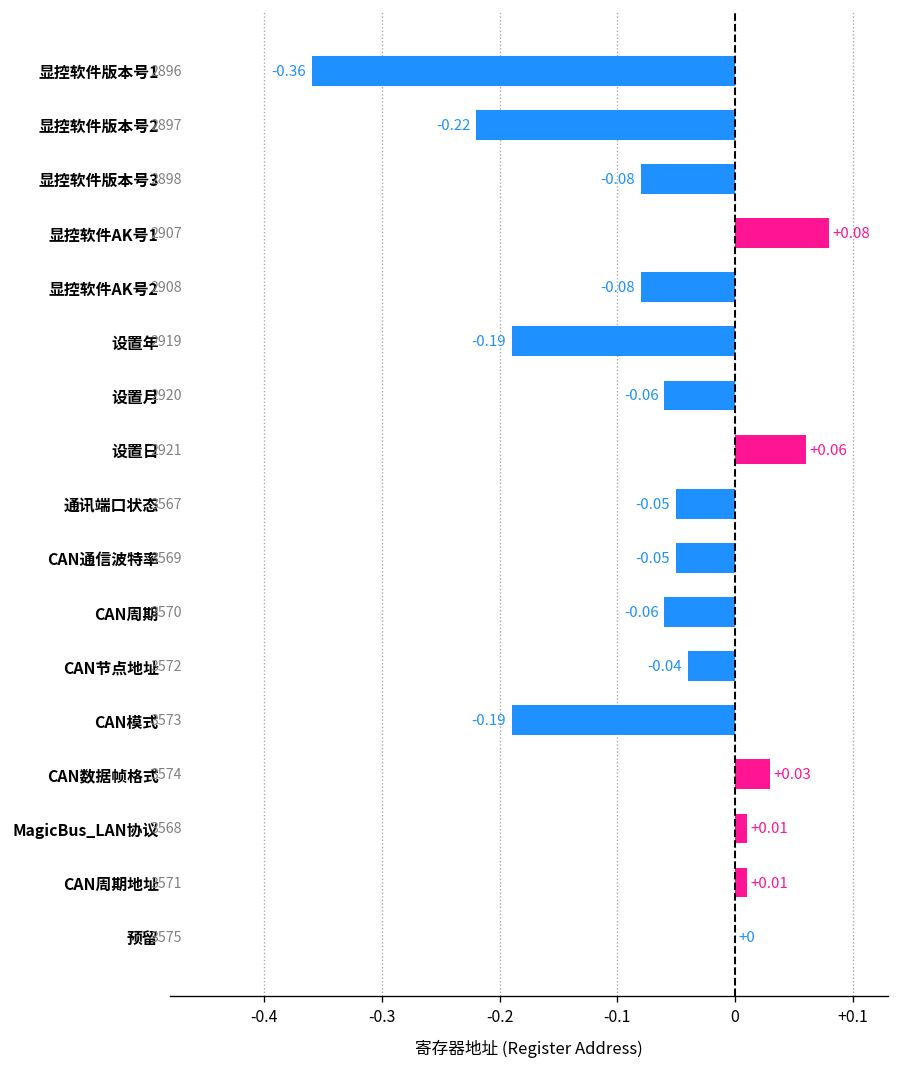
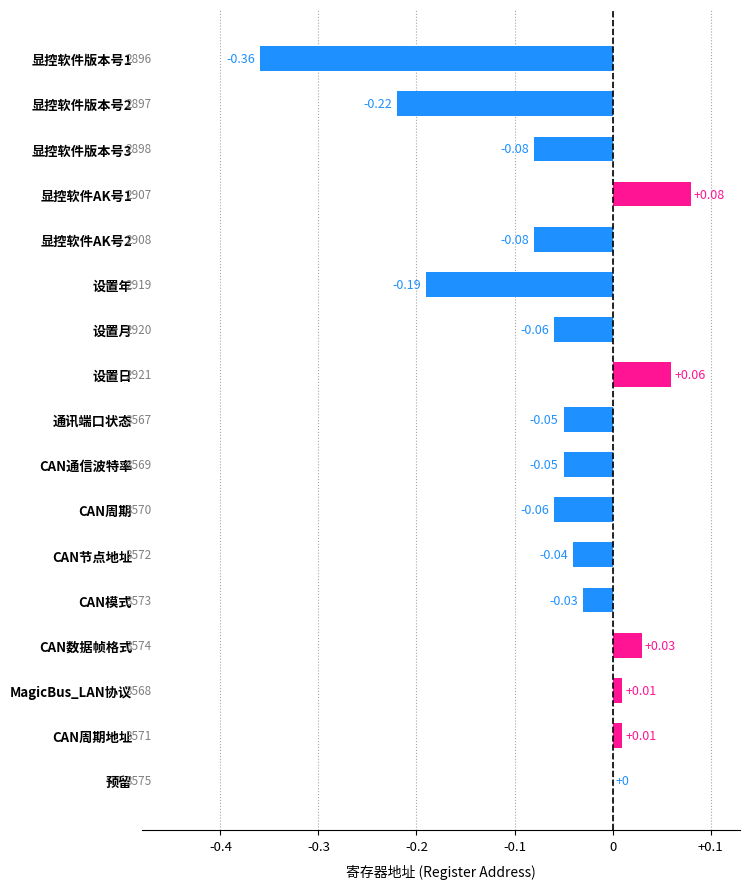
CAN模式: -0.19 -> -0.03
